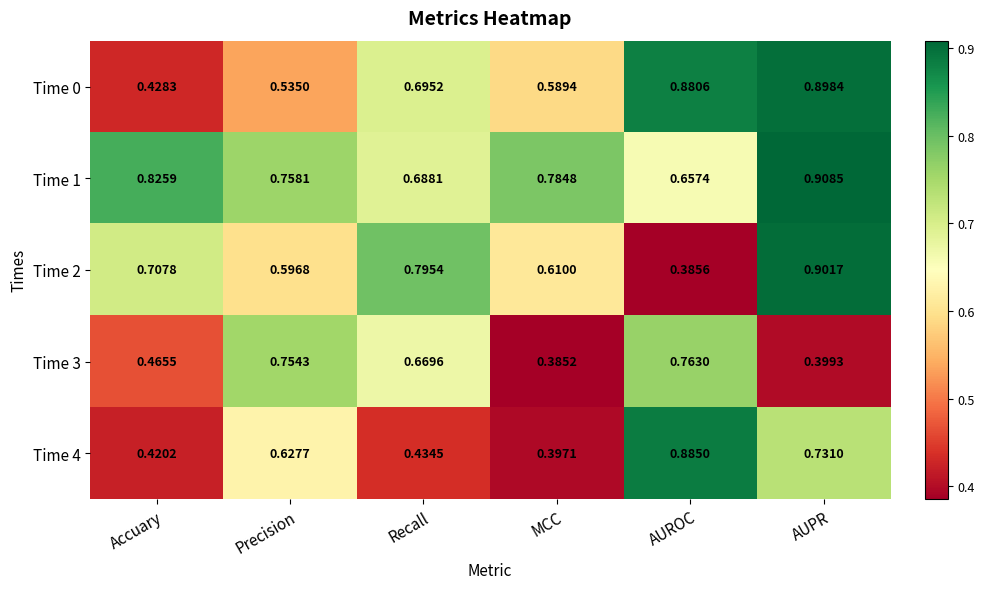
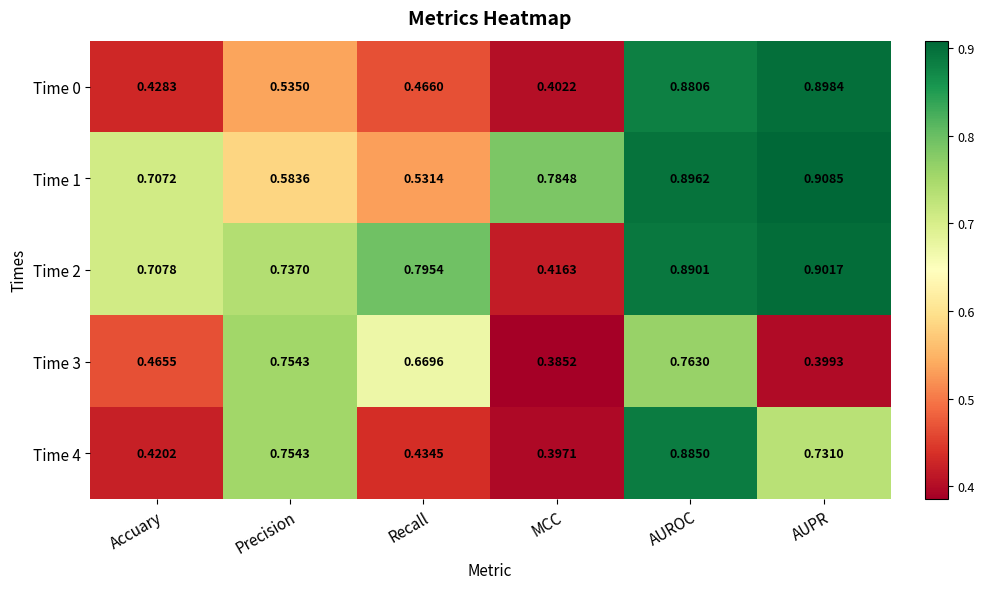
Time 0, Recall: 0.6952 -> 0.4660
Time 0, MCC: 0.5894 -> 0.4022
Time 1, Accuary: 0.8259 -> 0.7072
Time 1, Precision: 0.7581 -> 0.5836
Time 1, Recall: 0.6881 -> 0.5314
Time 1, AUROC: 0.6574 -> 0.8962
Time 2, Precision: 0.5968 -> 0.7370
Time 2, MCC: 0.6100 -> 0.4163
Time 2, AUROC: 0.3856 -> 0.8901
Time 4, Precision: 0.6277 -> 0.7543
